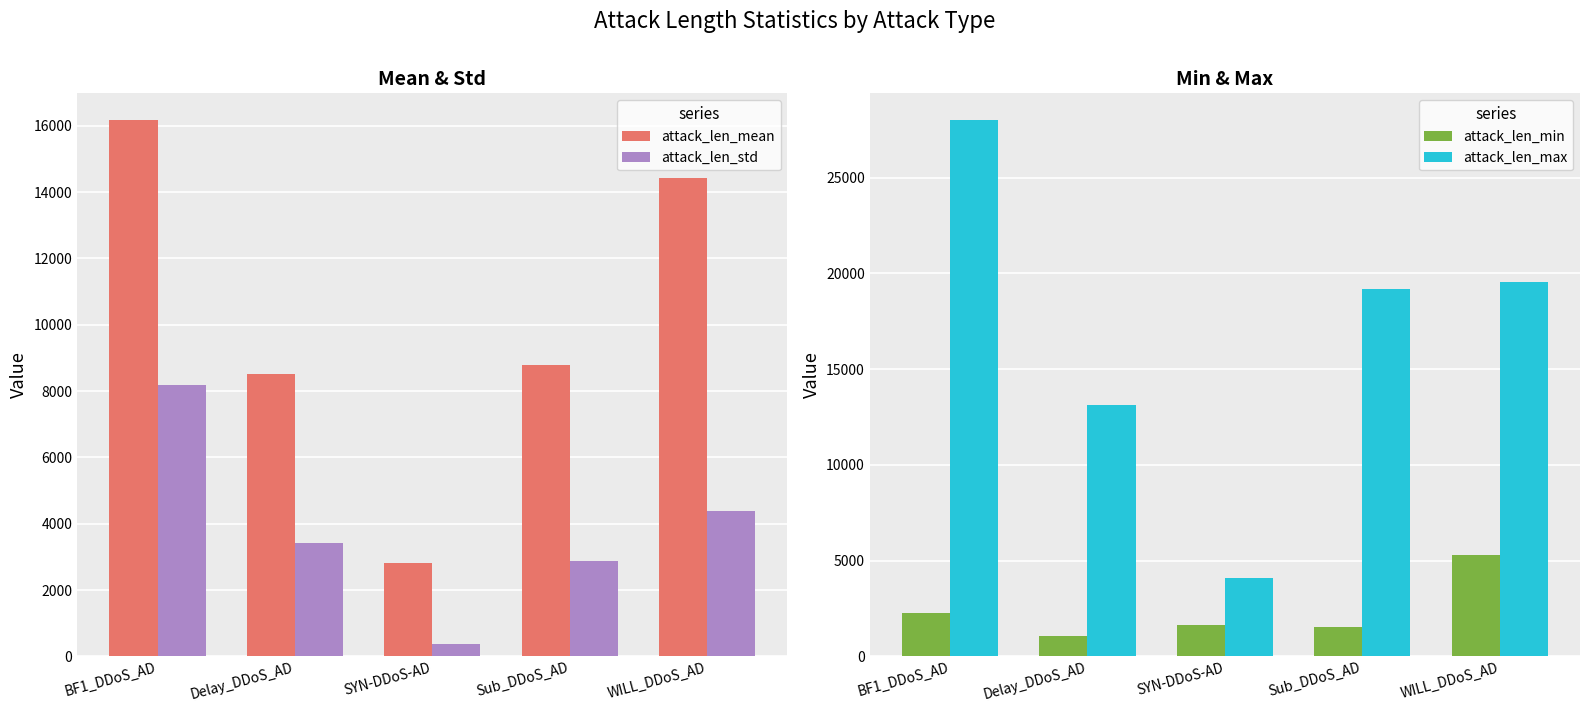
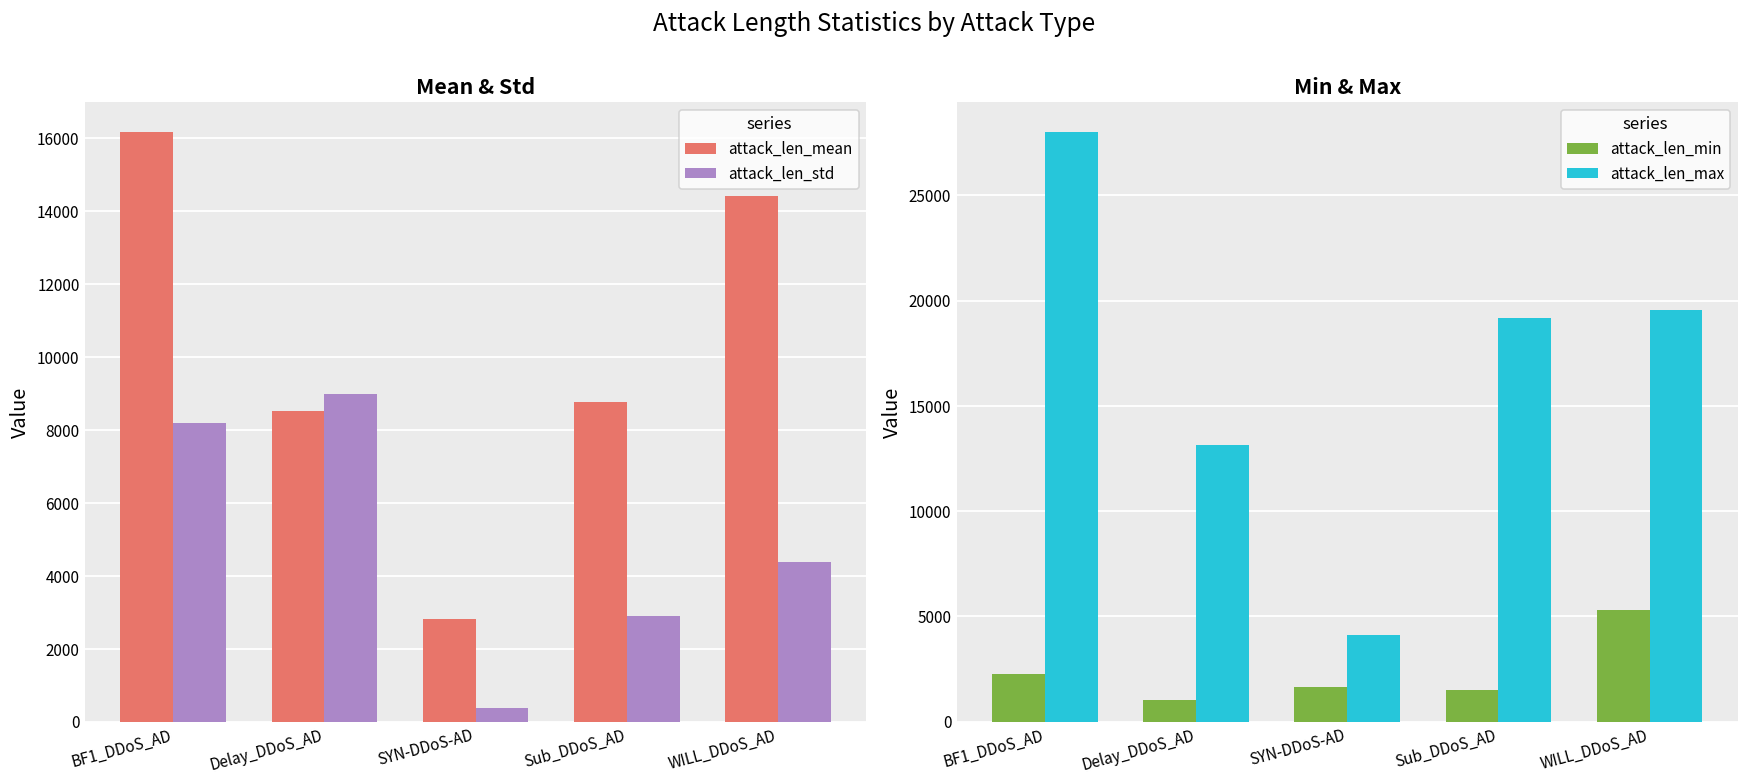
Mean & Std, attack_len_std, Delay_DDoS_AD: 3400 -> 9000
